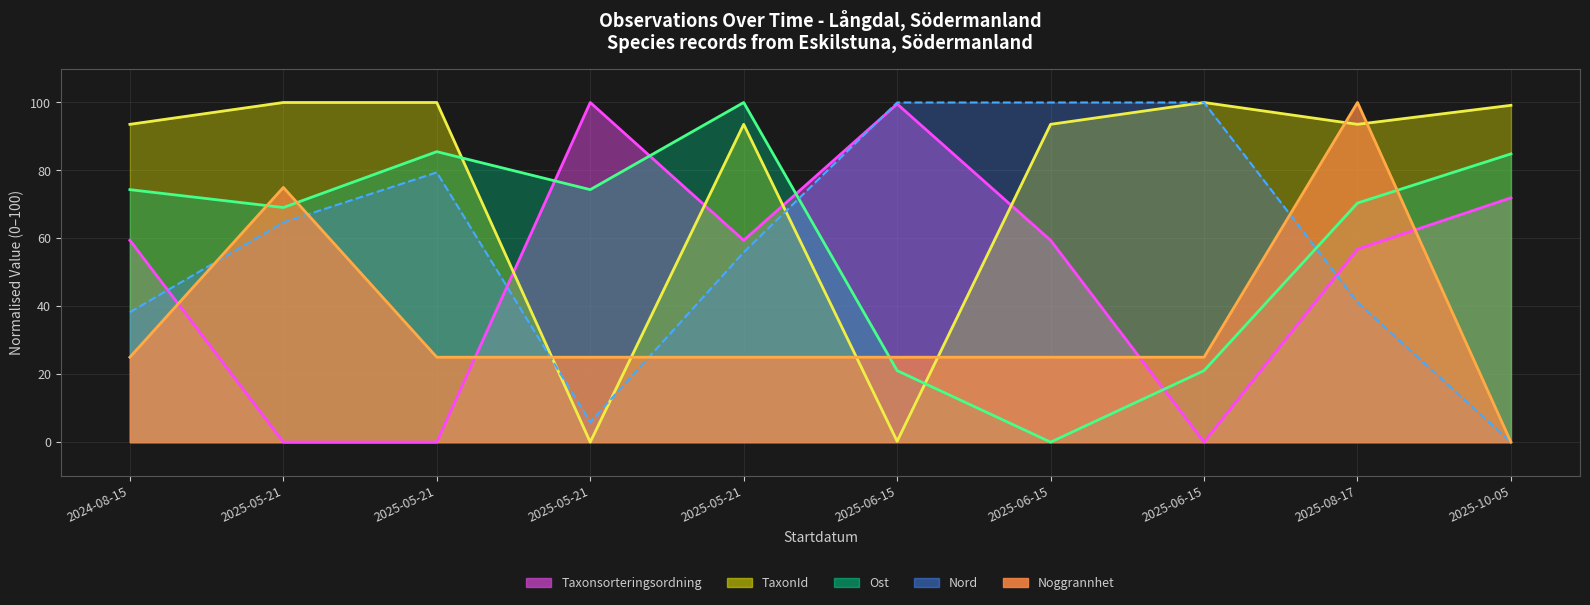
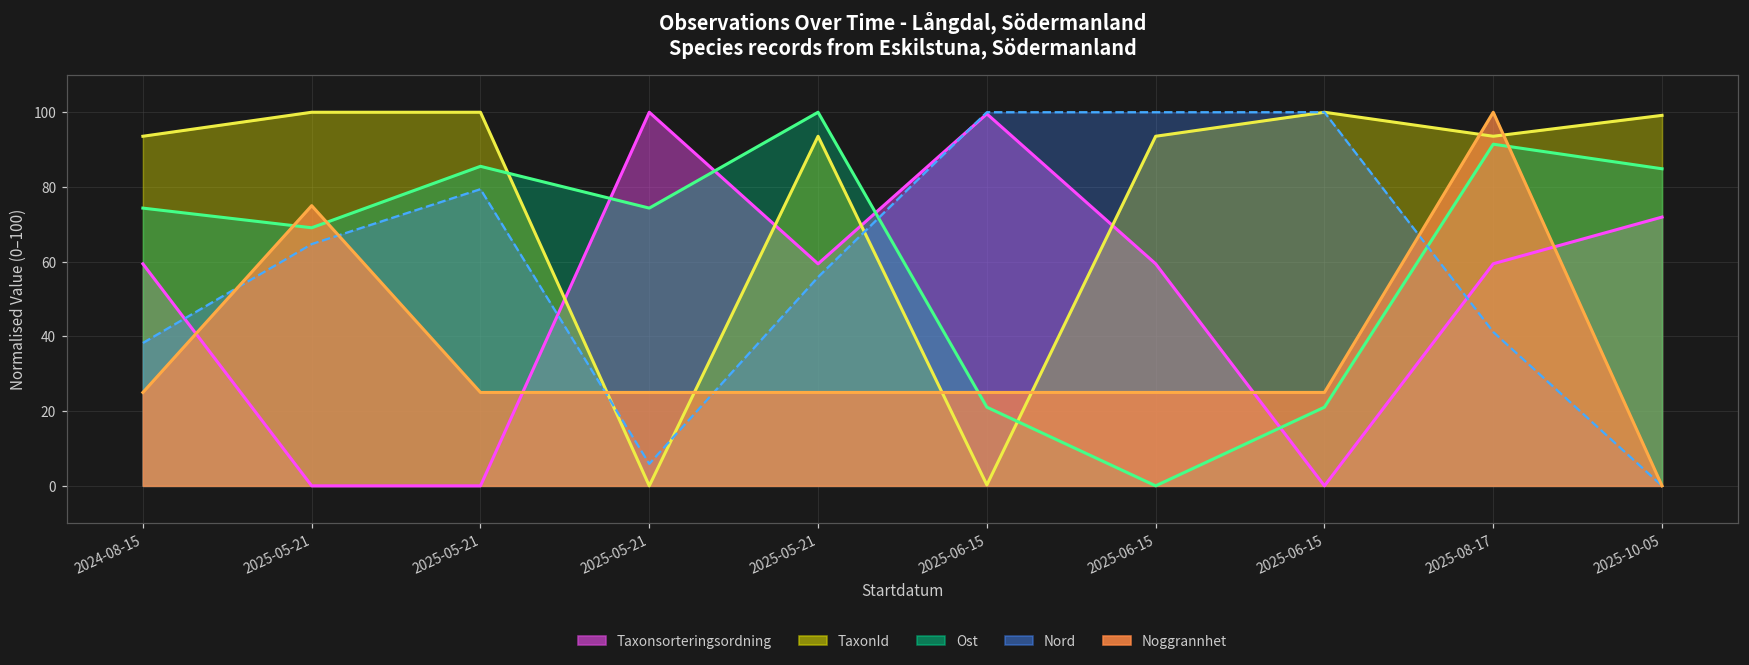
Taxonsorteringsordning, 2025-08-17: 57 -> 59
Ost, 2025-08-17: 70 -> 91
